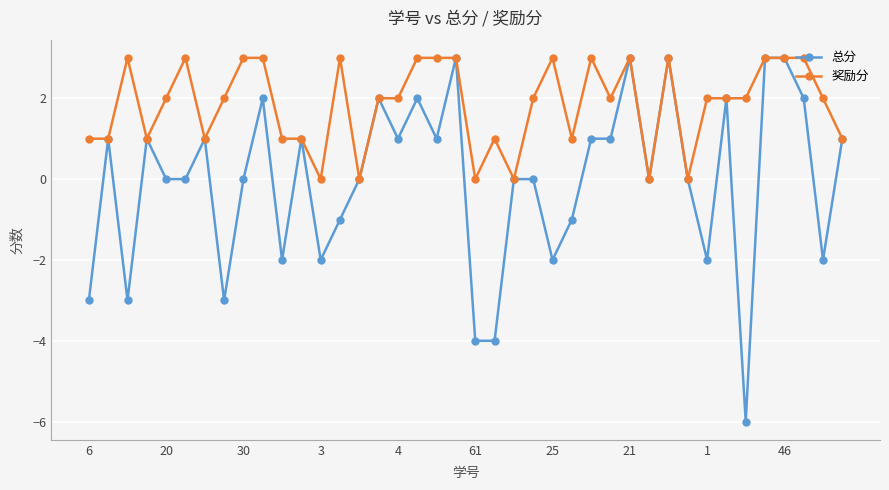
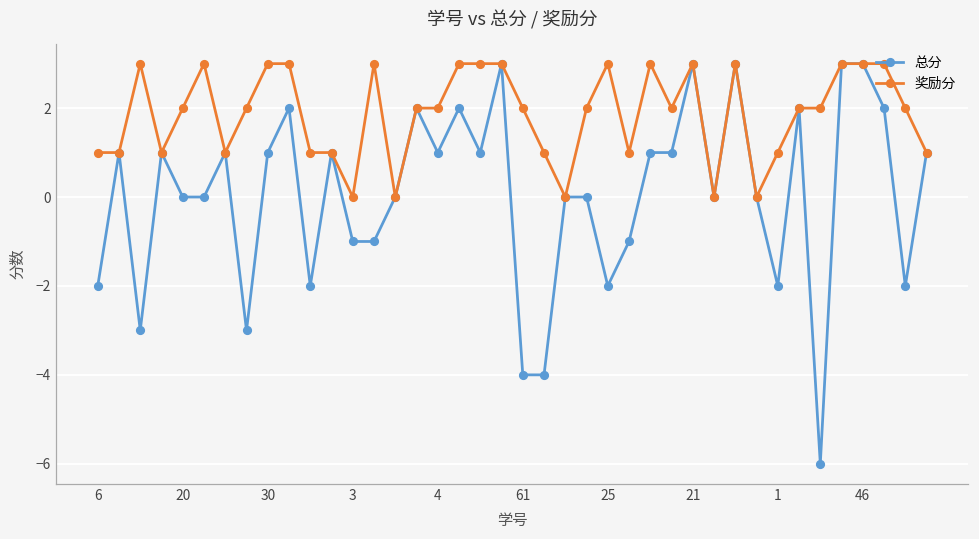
总分, 6: -3 -> -2
总分, 30: 0 -> 1
总分, 3: -2 -> -1
奖励分, 61: 0 -> 2
奖励分, 1: 2 -> 1
